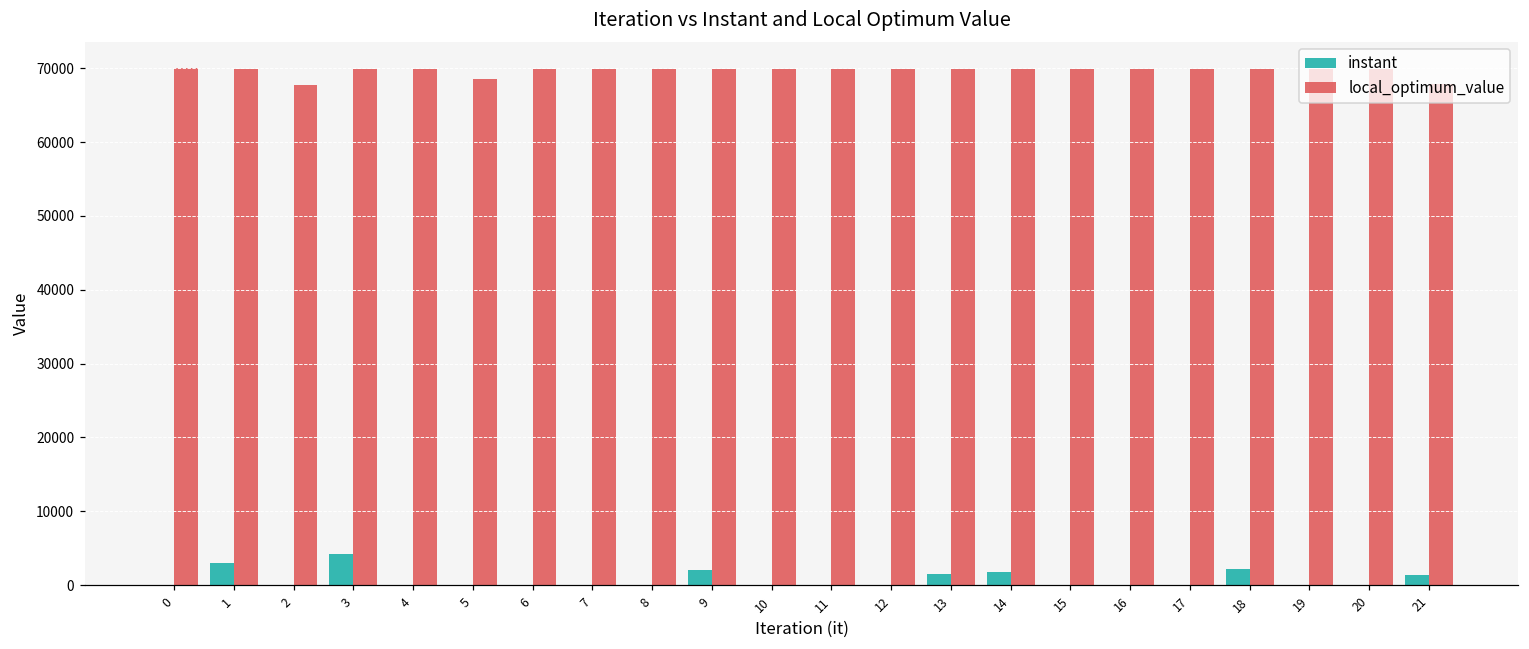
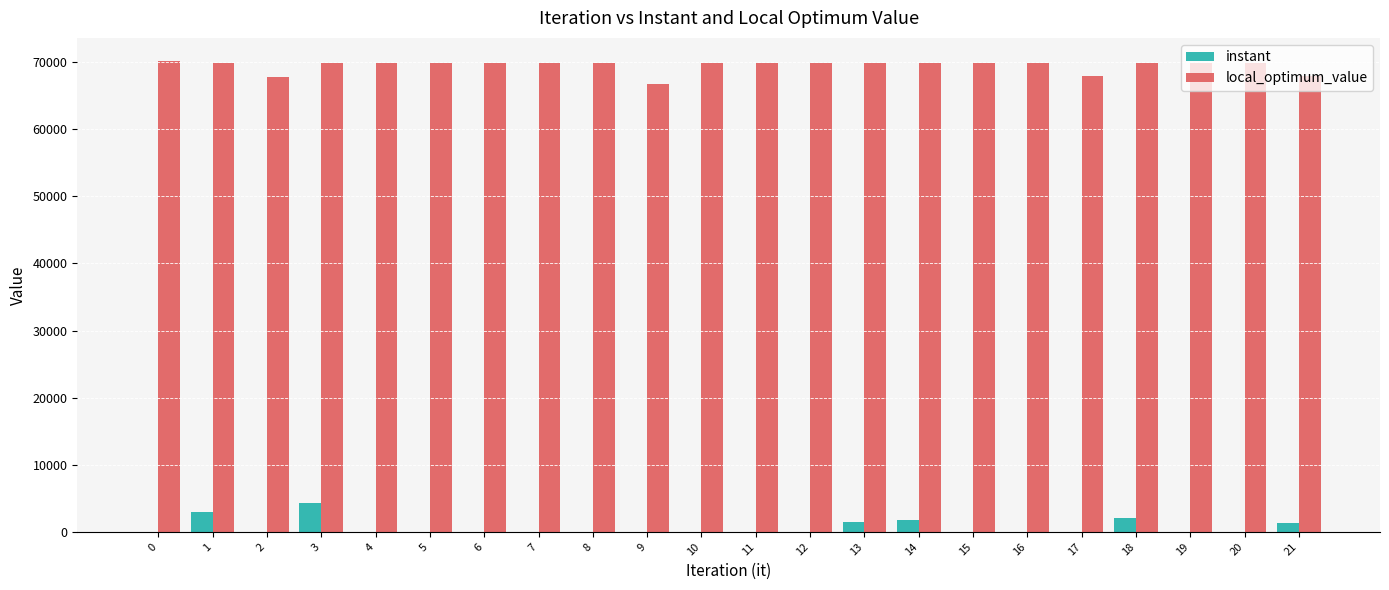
local_optimum_value, 5: 69000 -> 70000
instant, 9: 2000 -> 0
local_optimum_value, 9: 70000 -> 67000
local_optimum_value, 17: 70000 -> 68000
